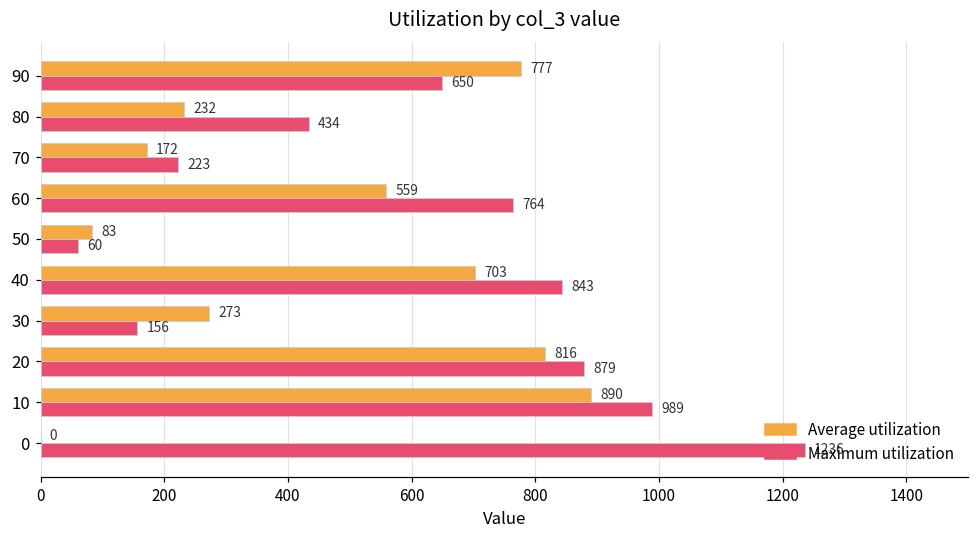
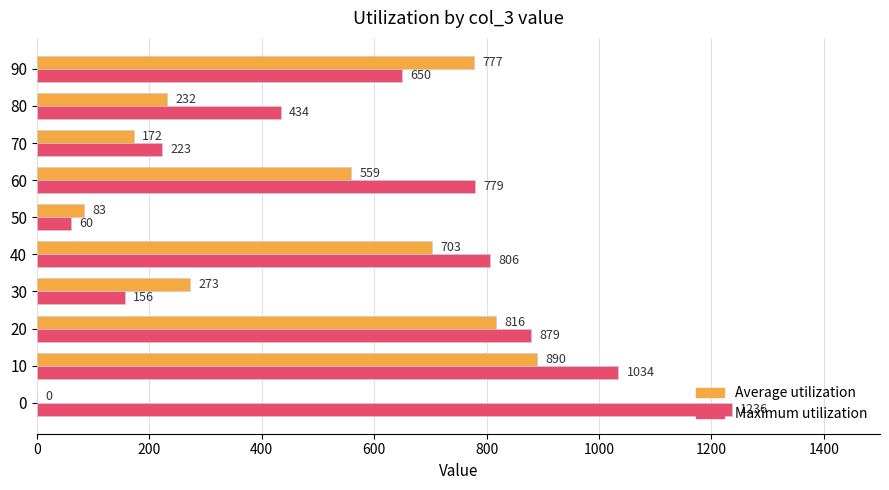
Maximum utilization, 60: 764 -> 779
Maximum utilization, 40: 843 -> 806
Maximum utilization, 10: 989 -> 1034
